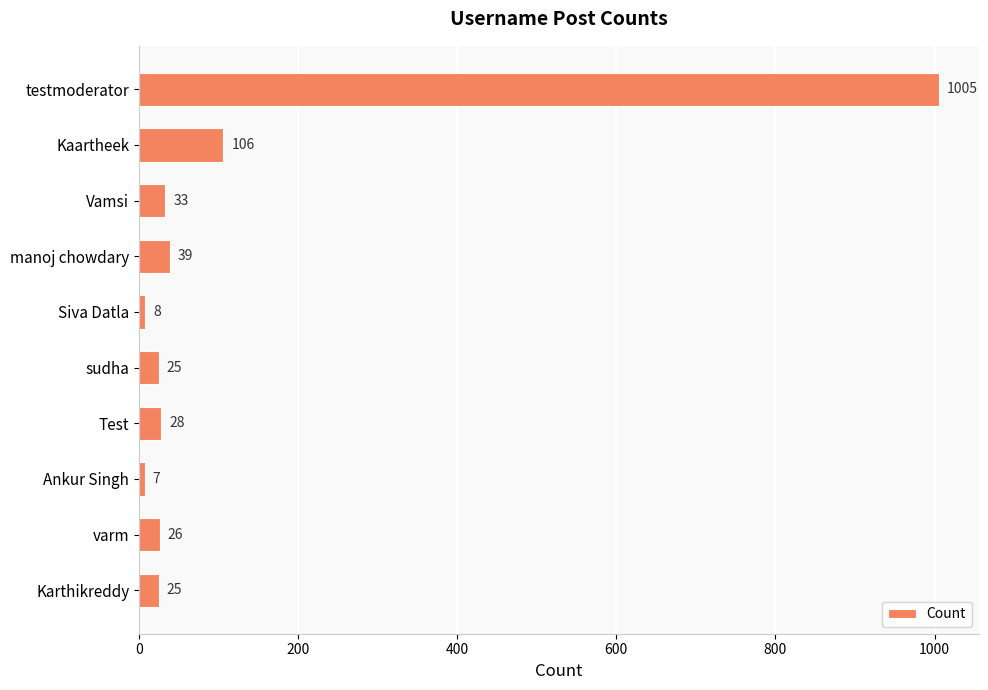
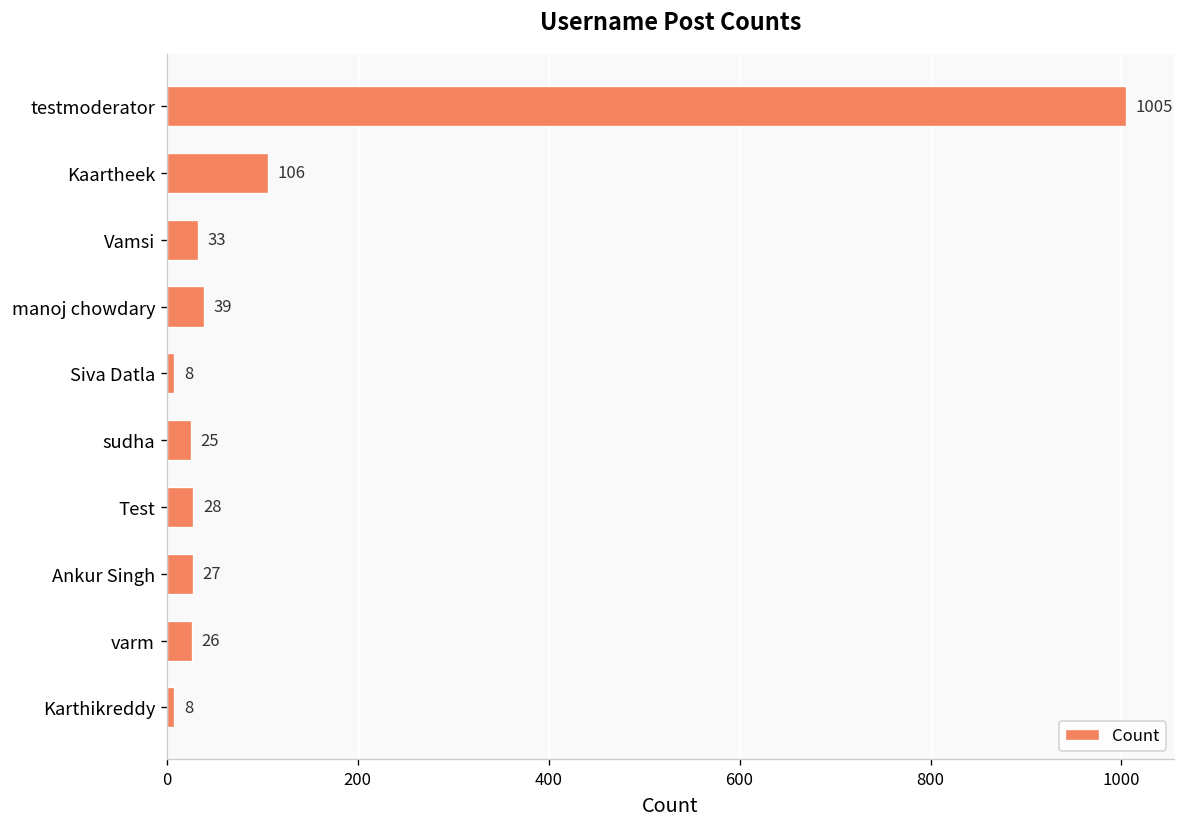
Ankur Singh: 7 -> 27
Karthikreddy: 25 -> 8
